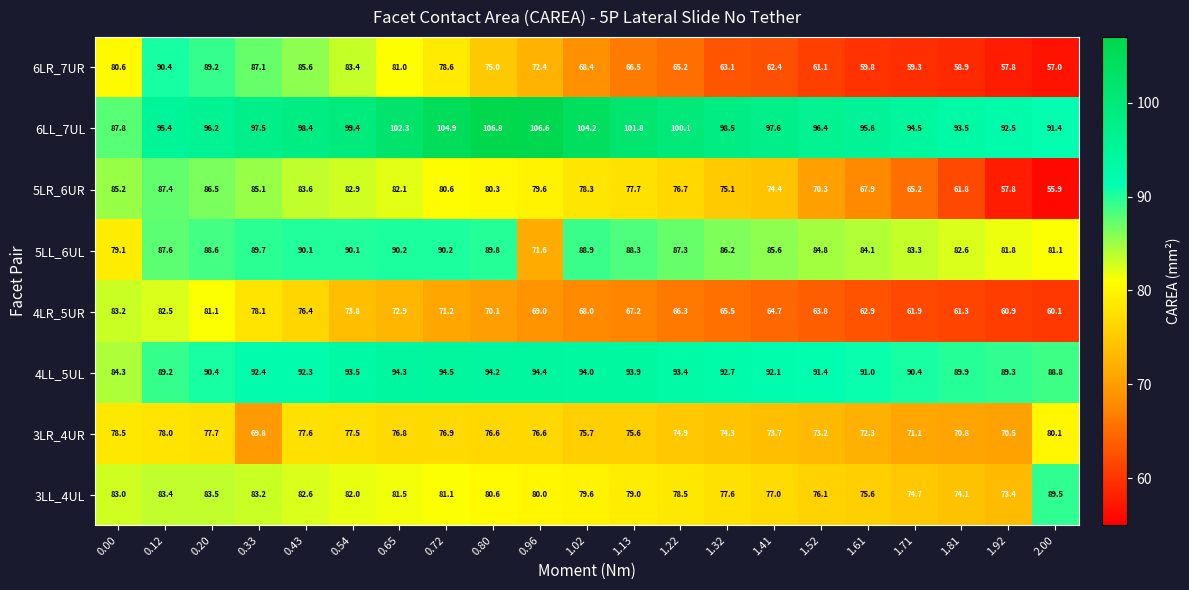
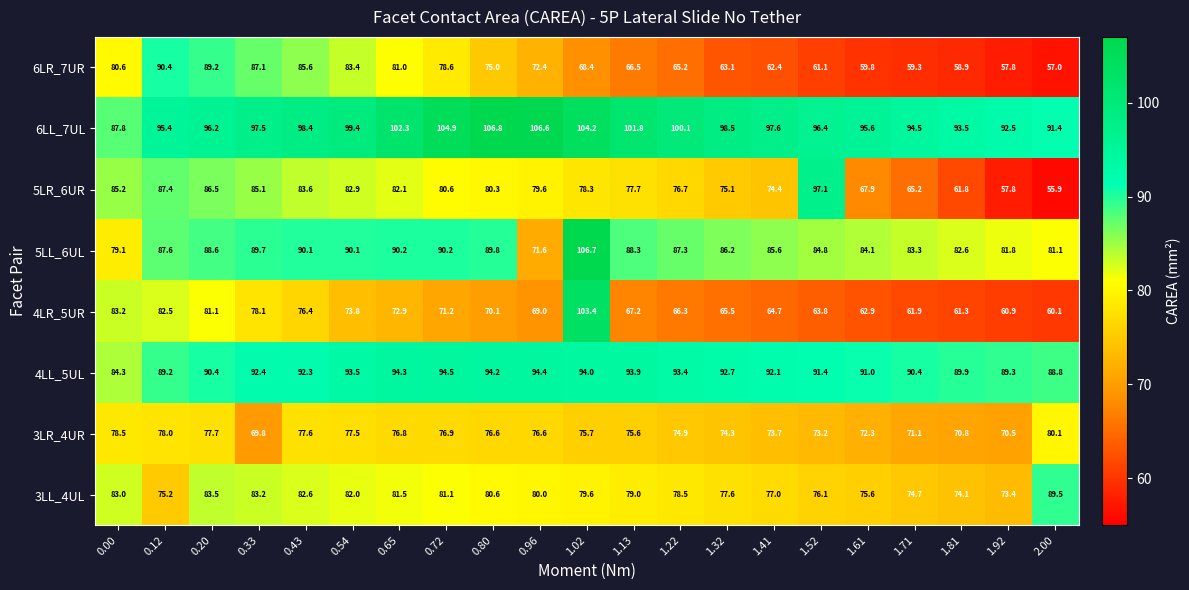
5LR_6UR, 1.52: 70.3 -> 97.1
5LL_6UL, 1.02: 88.9 -> 106.7
4LR_5UR, 1.02: 68.0 -> 103.4
3LL_4UL, 0.12: 83.4 -> 75.2
